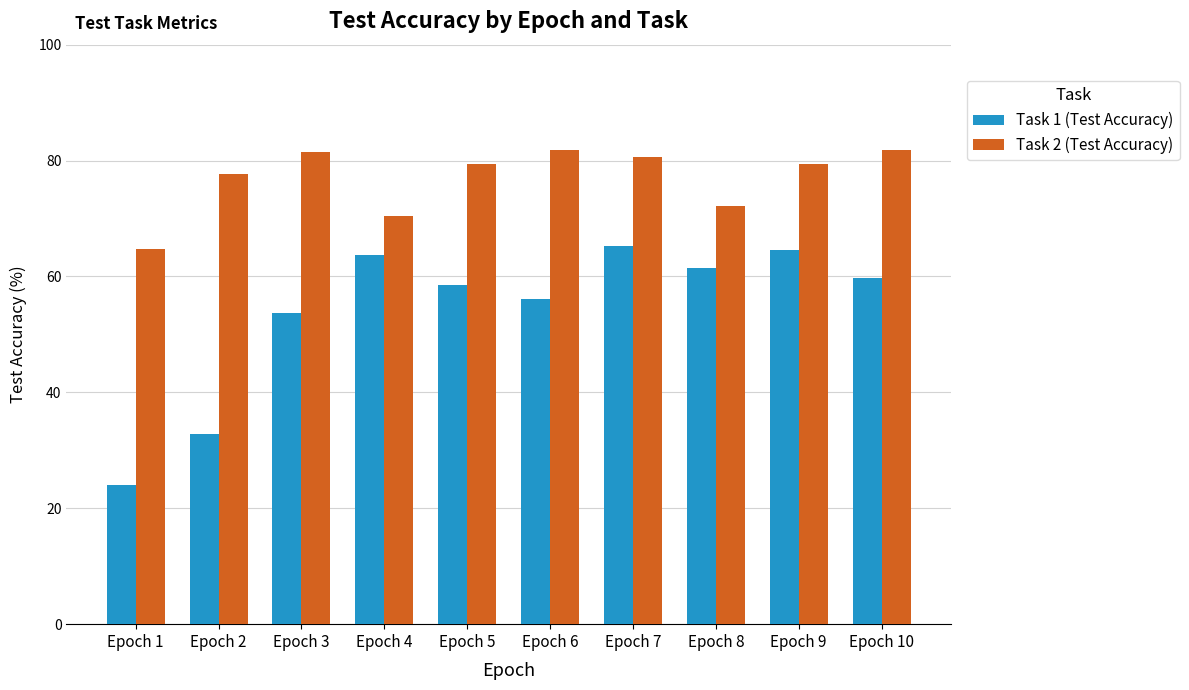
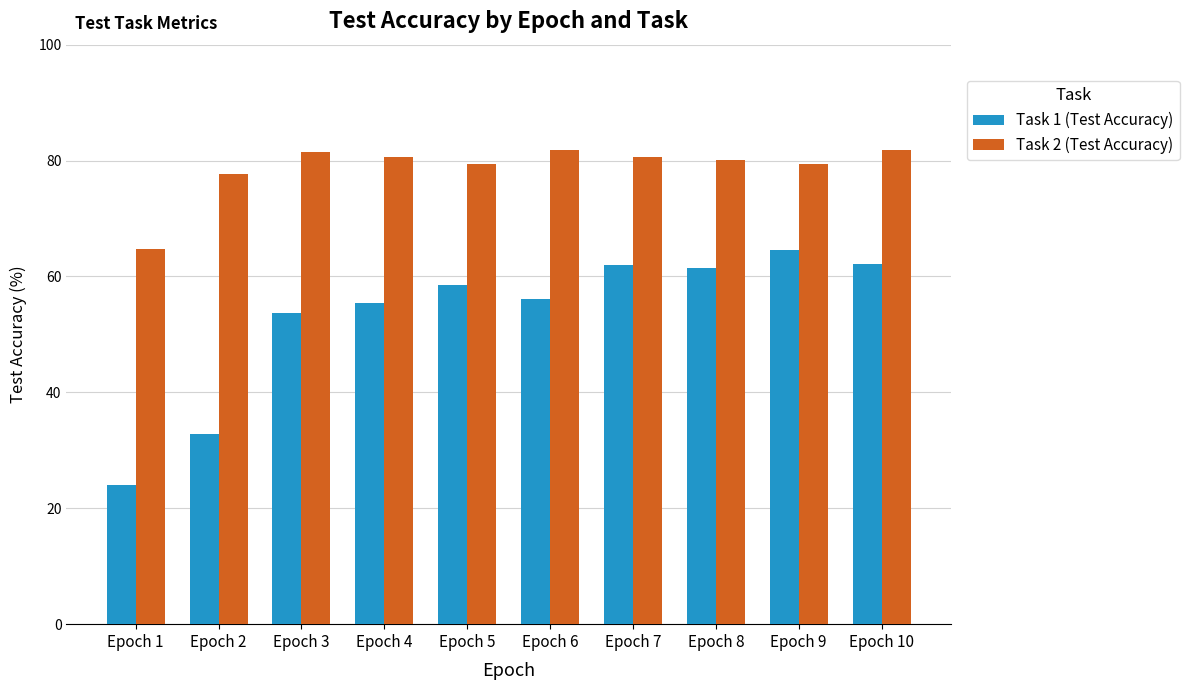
Task 1 (Test Accuracy), Epoch 4: 64 -> 55
Task 2 (Test Accuracy), Epoch 4: 70 -> 81
Task 1 (Test Accuracy), Epoch 7: 65 -> 62
Task 2 (Test Accuracy), Epoch 8: 72 -> 80
Task 1 (Test Accuracy), Epoch 10: 60 -> 62
